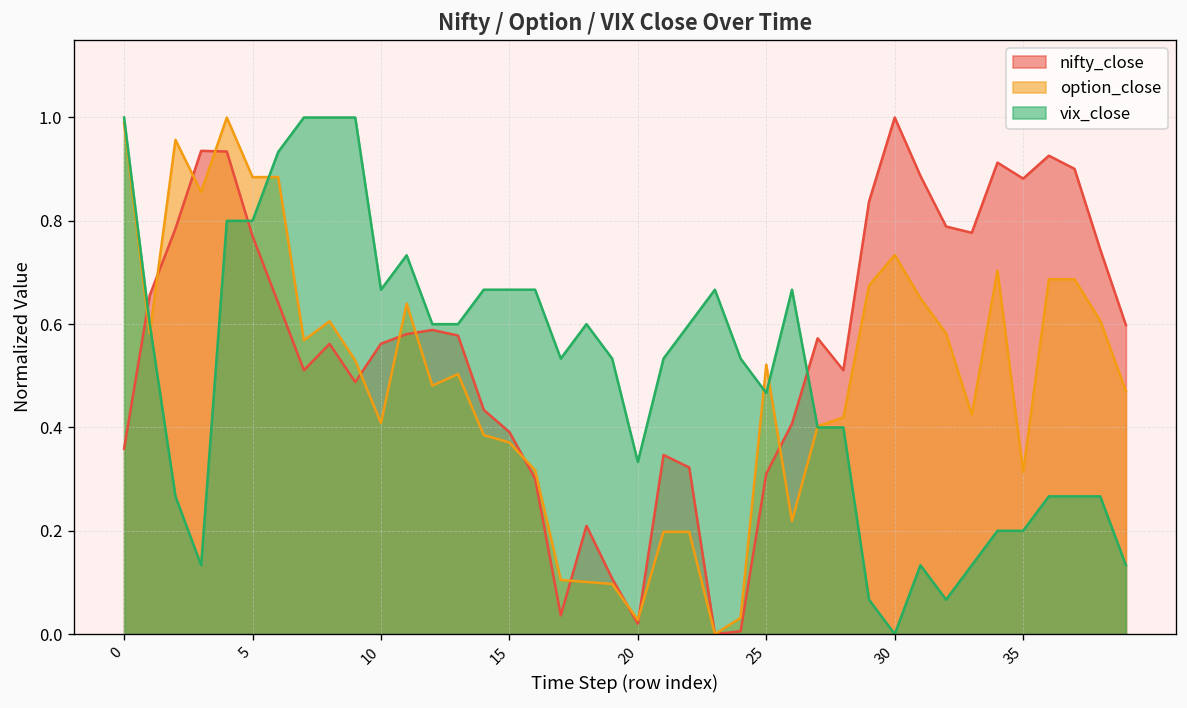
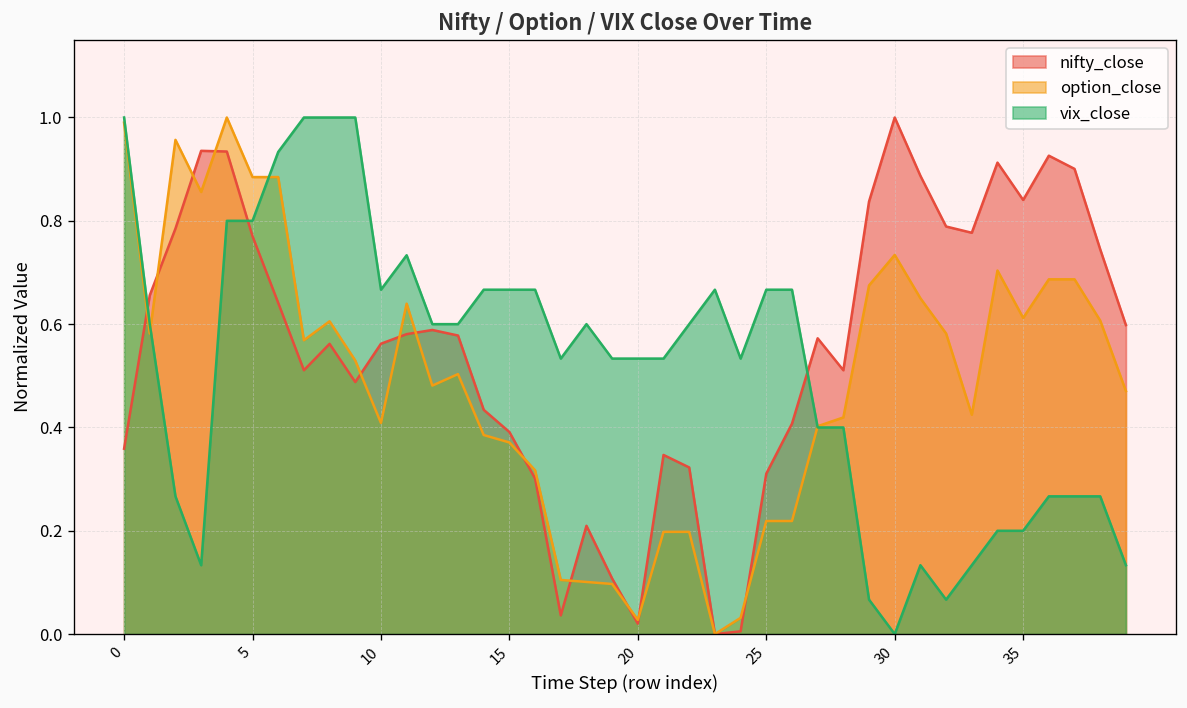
vix_close, 20: 0.33 -> 0.53
option_close, 25: 0.52 -> 0.22
vix_close, 25: 0.47 -> 0.67
nifty_close, 35: 0.88 -> 0.84
option_close, 35: 0.31 -> 0.61
